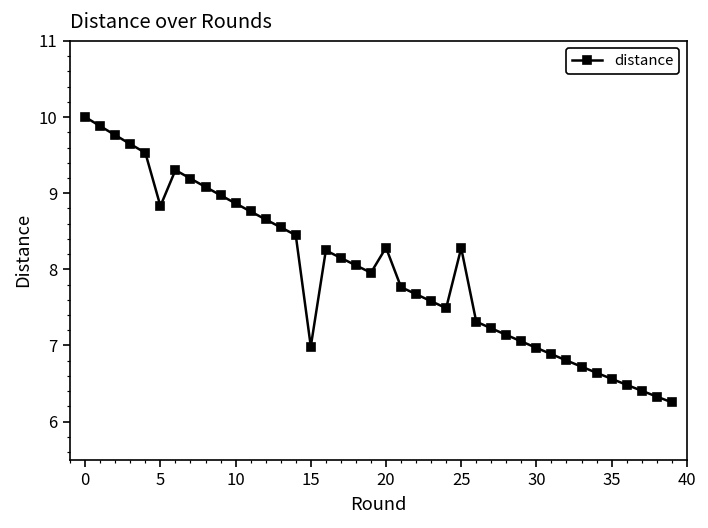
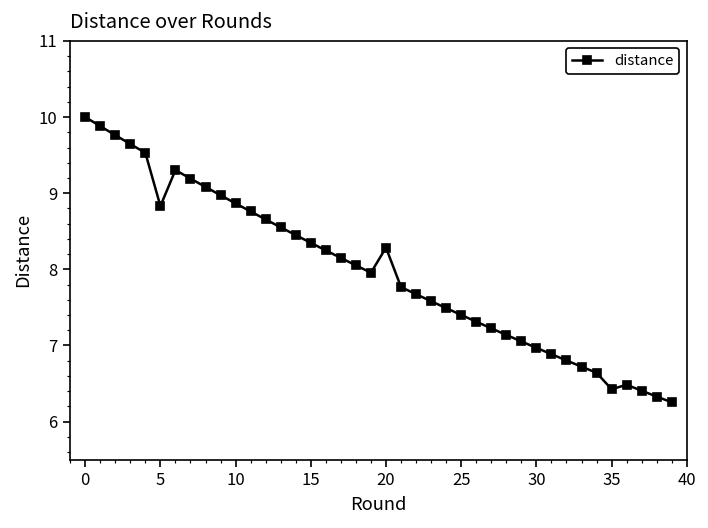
15: 7.0 -> 8.3
25: 8.3 -> 7.4
35: 6.6 -> 6.4
